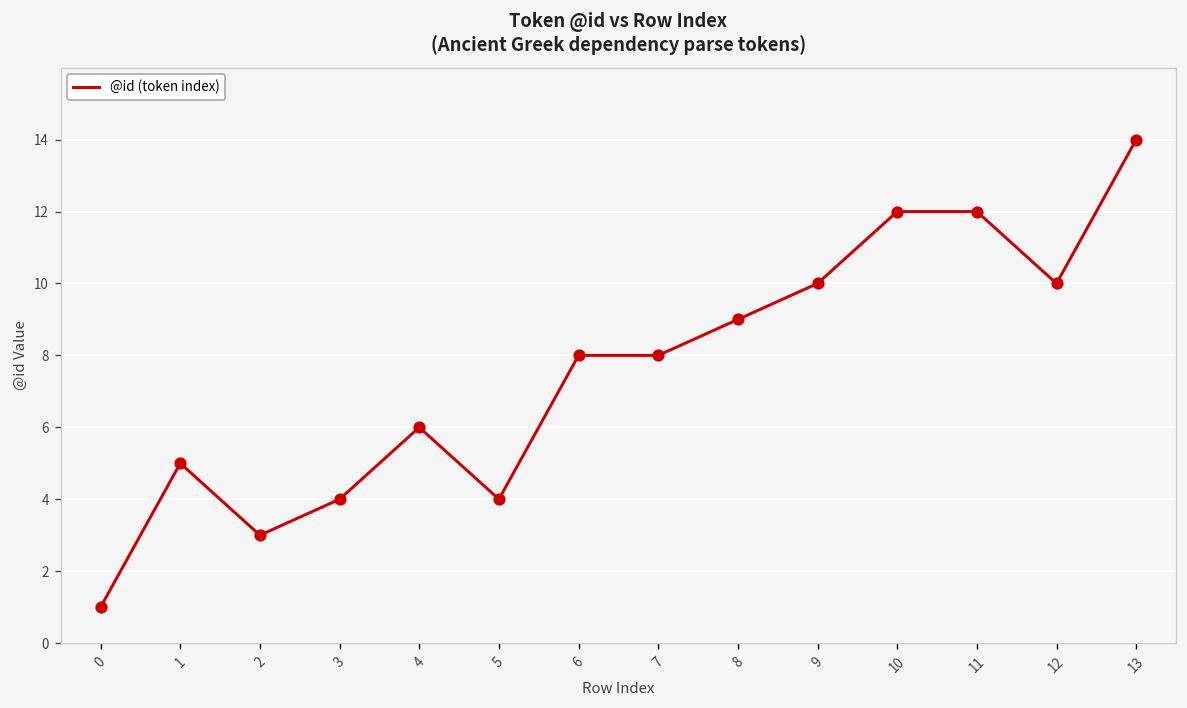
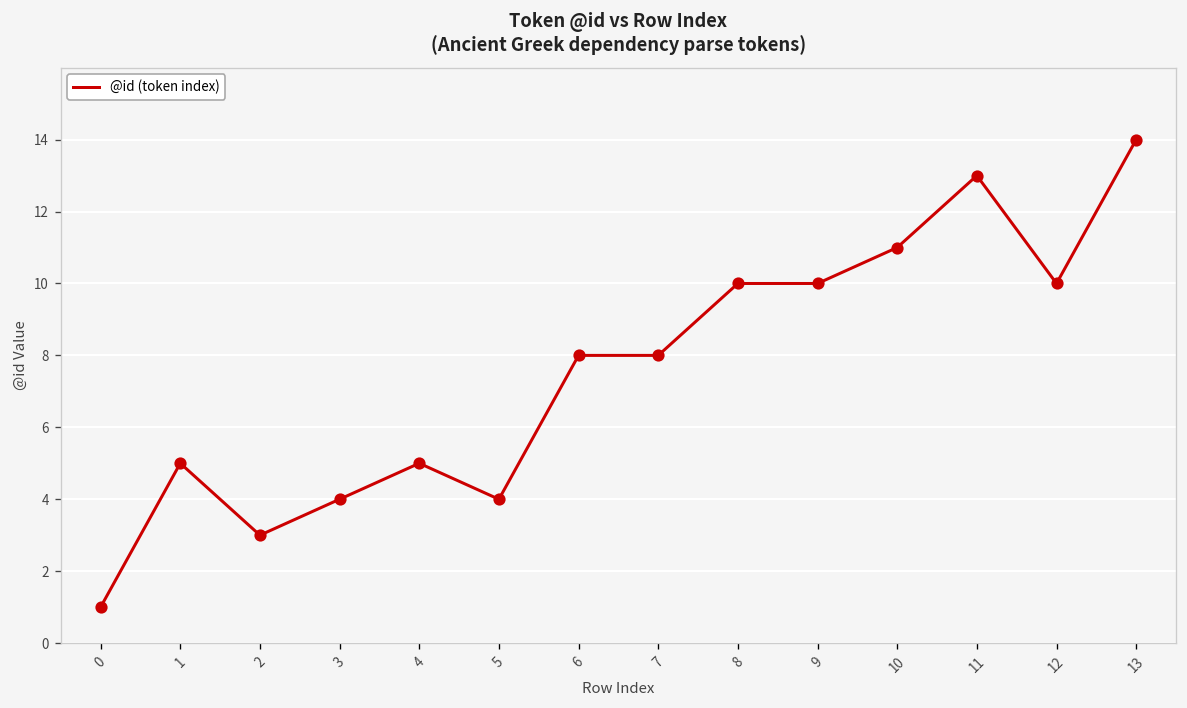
4: 6 -> 5
8: 9 -> 10
10: 12 -> 11
11: 12 -> 13
